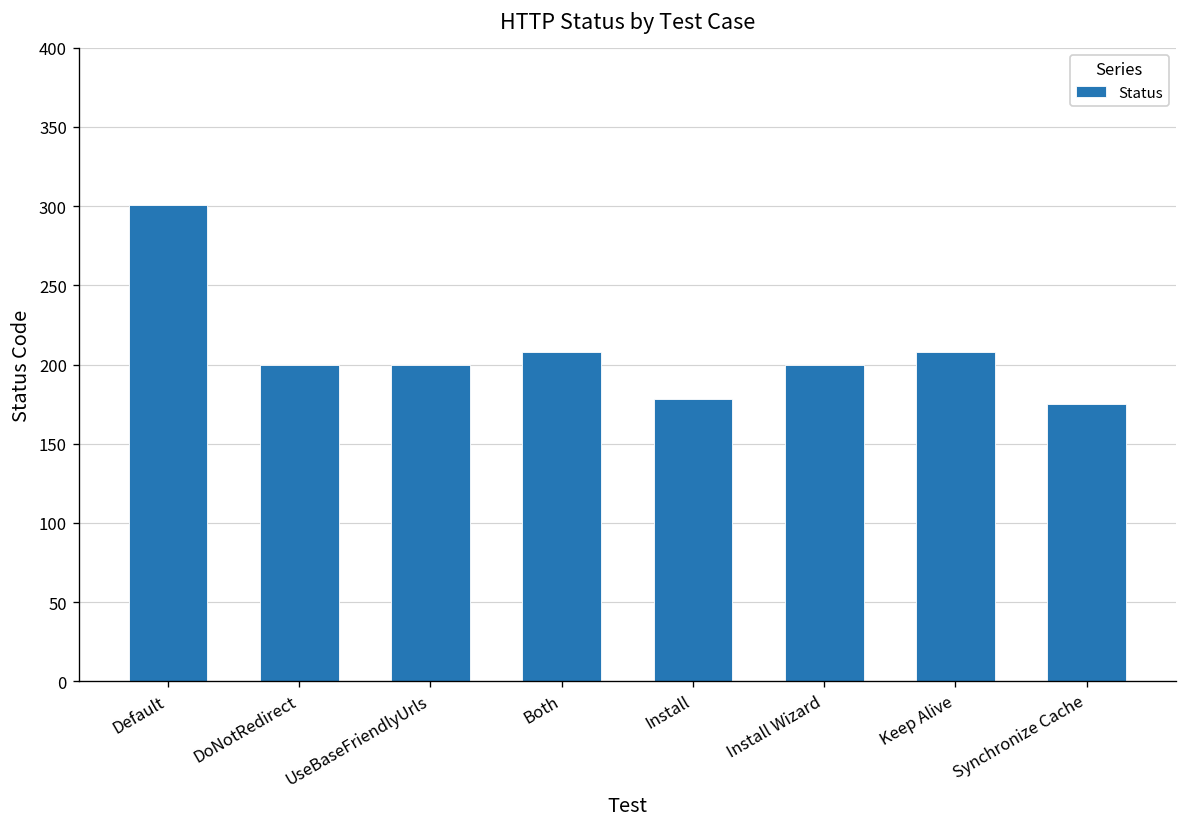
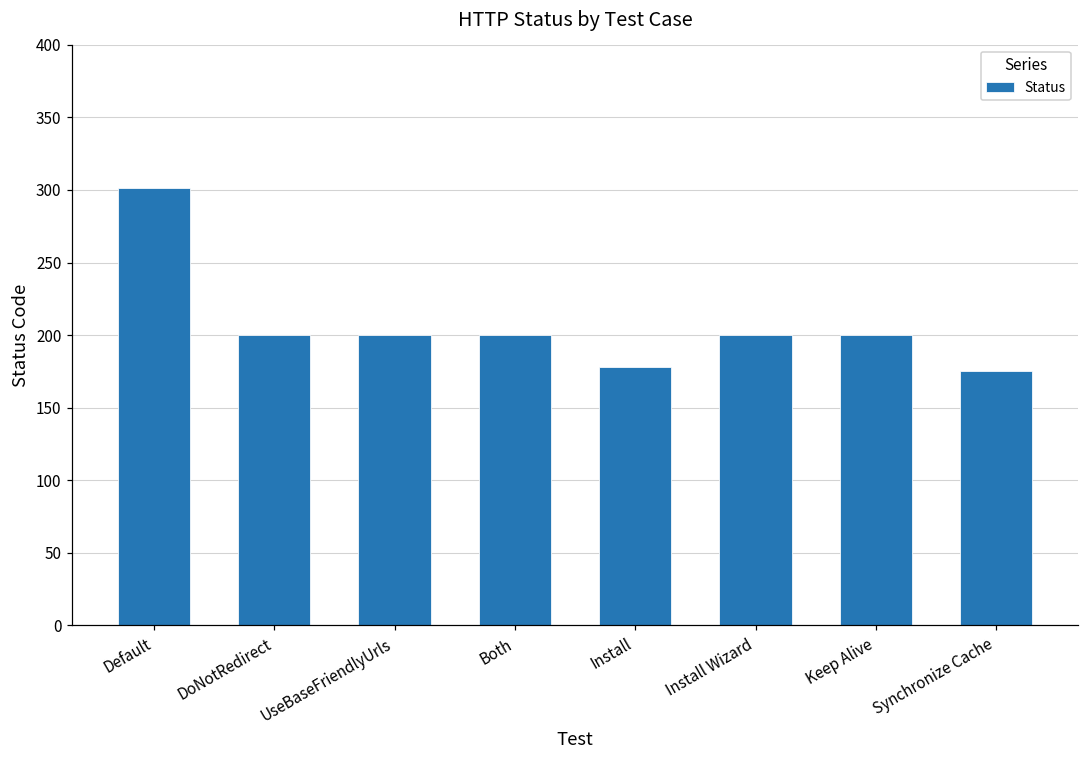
Both: 208 -> 200
Keep Alive: 208 -> 200
